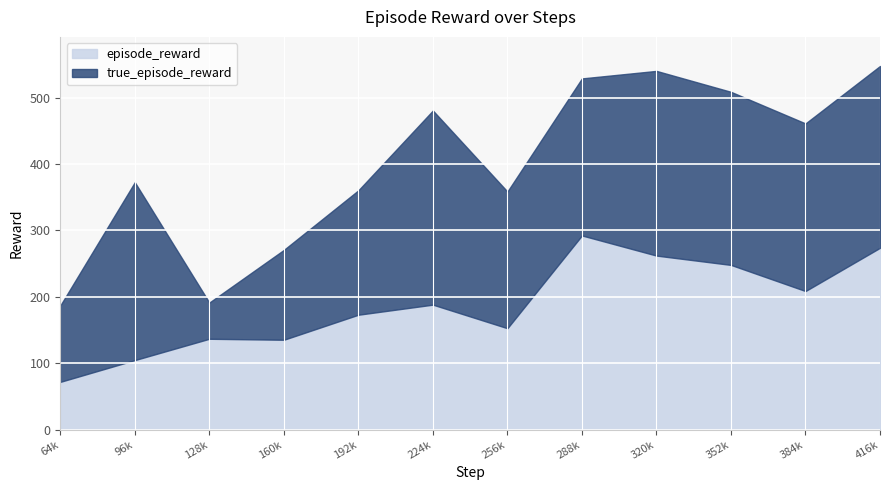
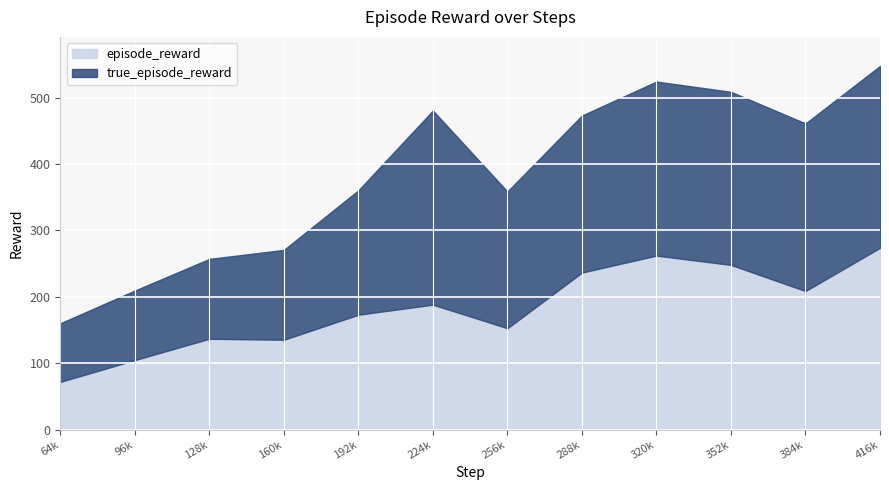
true_episode_reward, 64k: 120 -> 90
true_episode_reward, 96k: 270 -> 100
true_episode_reward, 128k: 50 -> 120
episode_reward, 288k: 290 -> 240
true_episode_reward, 320k: 280 -> 260
